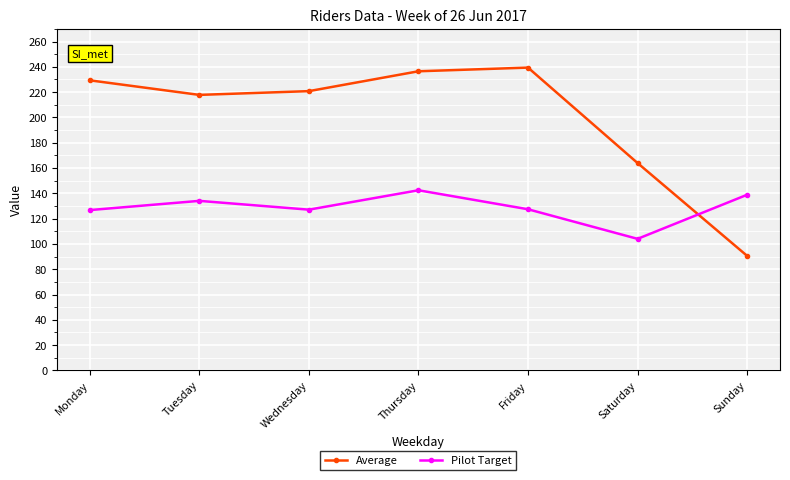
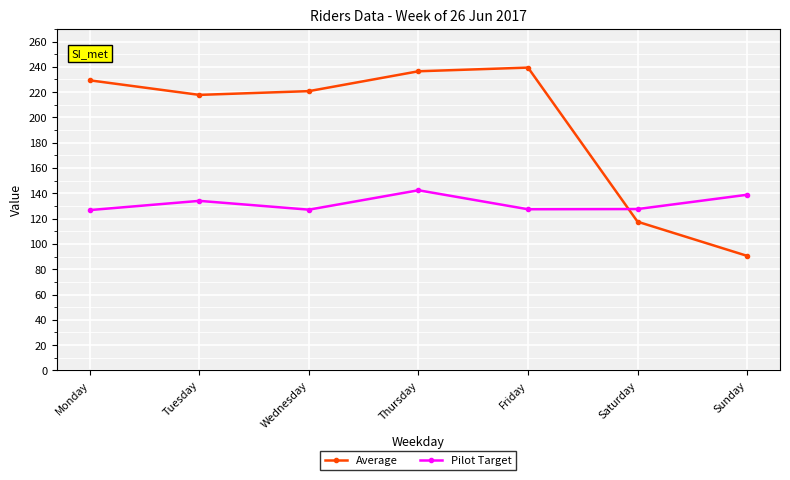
Average, Saturday: 164 -> 118
Pilot Target, Saturday: 104 -> 128
